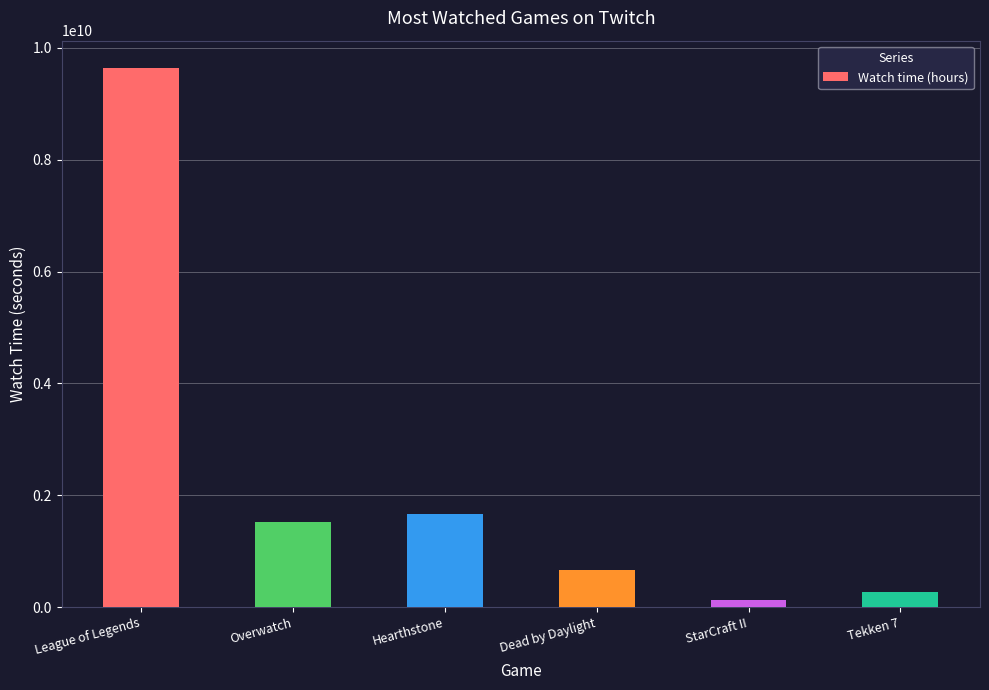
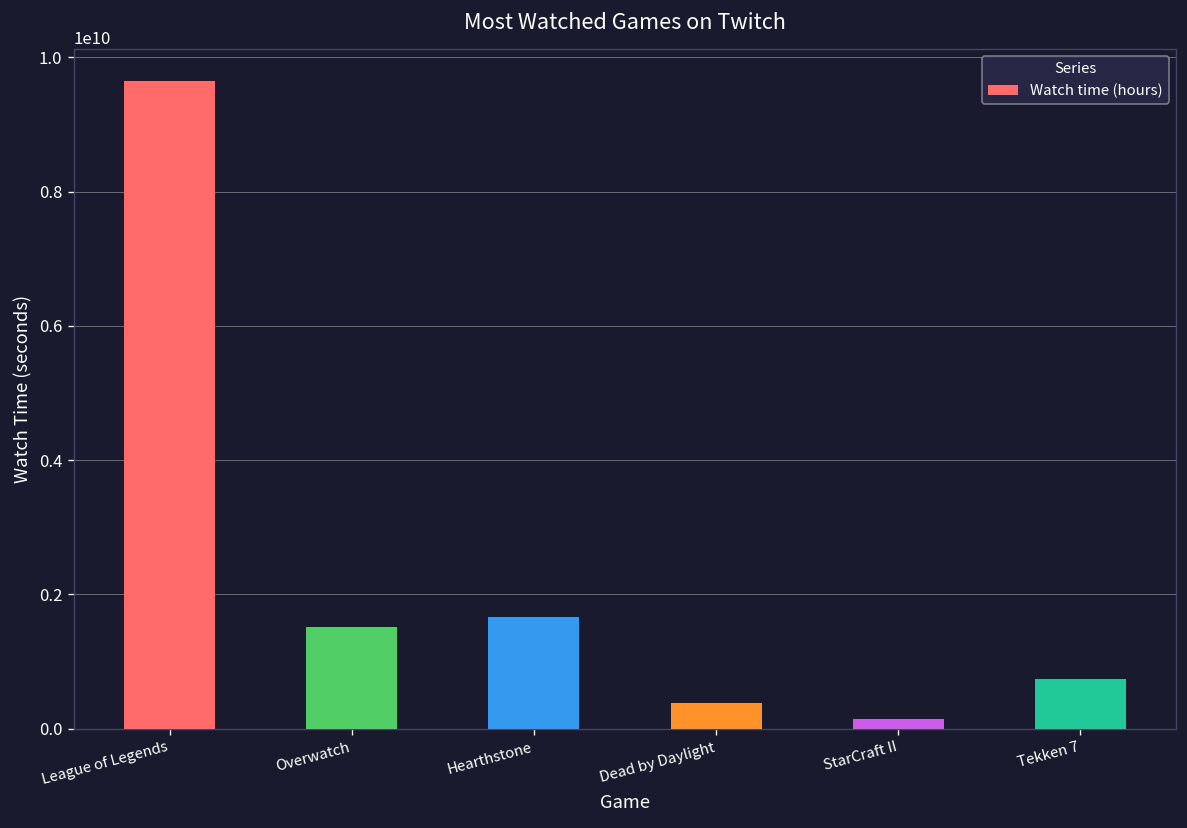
Dead by Daylight: 700000000 -> 400000000
Tekken 7: 300000000 -> 700000000
